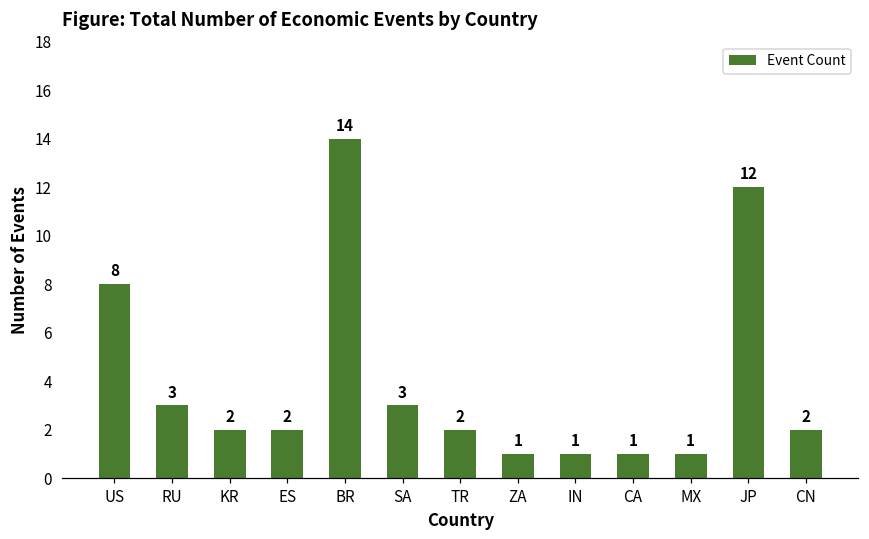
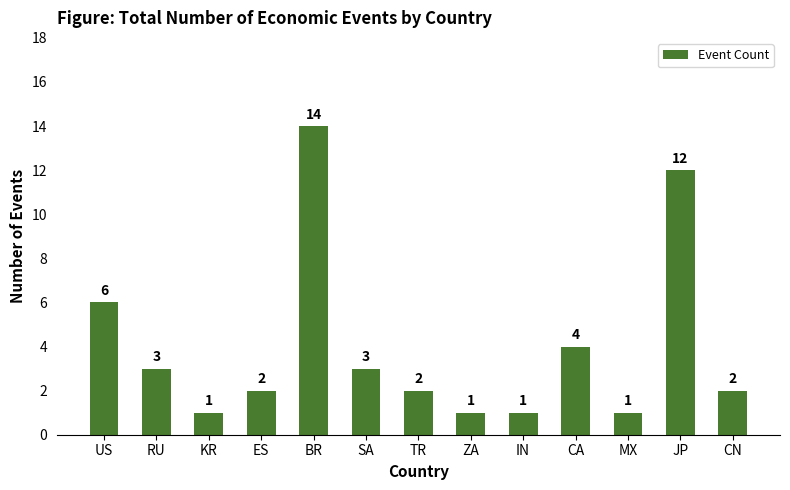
US: 8 -> 6
KR: 2 -> 1
CA: 1 -> 4
